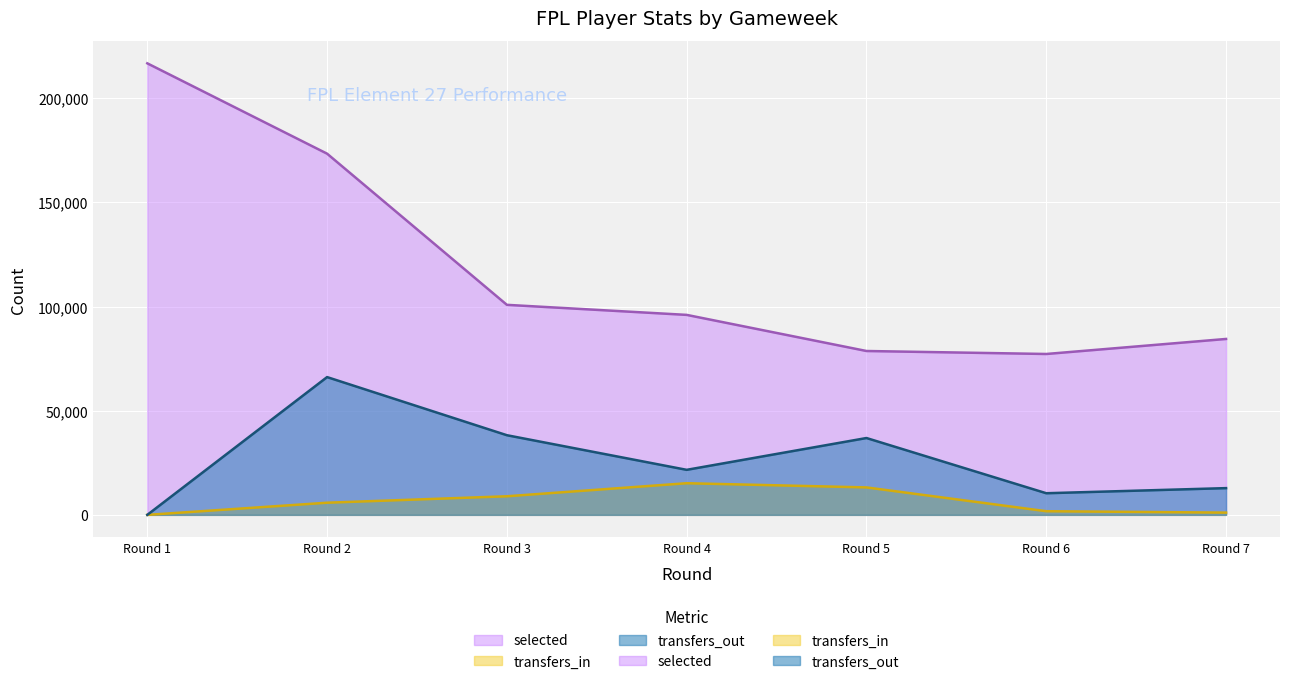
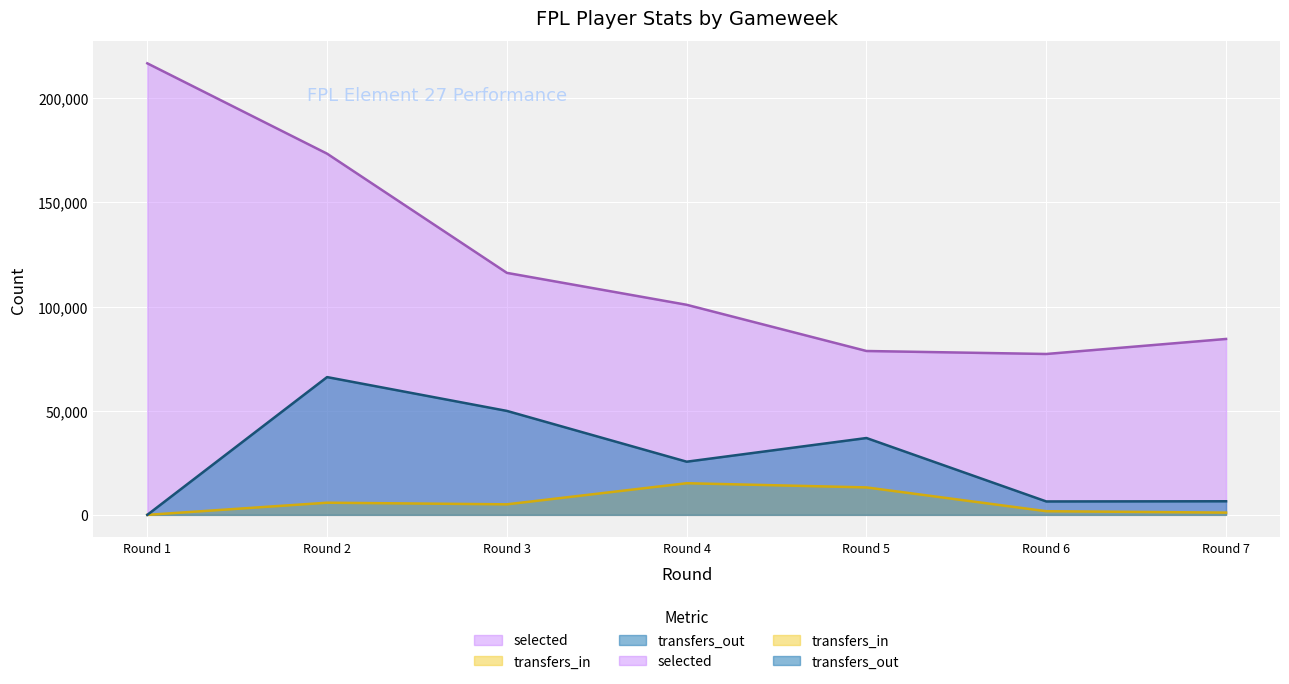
selected, Round 3: 101,000 -> 116,000
transfers_in, Round 3: 9,000 -> 5,000
transfers_out, Round 3: 38,000 -> 50,000
selected, Round 4: 96,000 -> 101,000
transfers_out, Round 4: 22,000 -> 26,000
transfers_out, Round 6: 10,000 -> 6,000
transfers_out, Round 7: 13,000 -> 7,000
